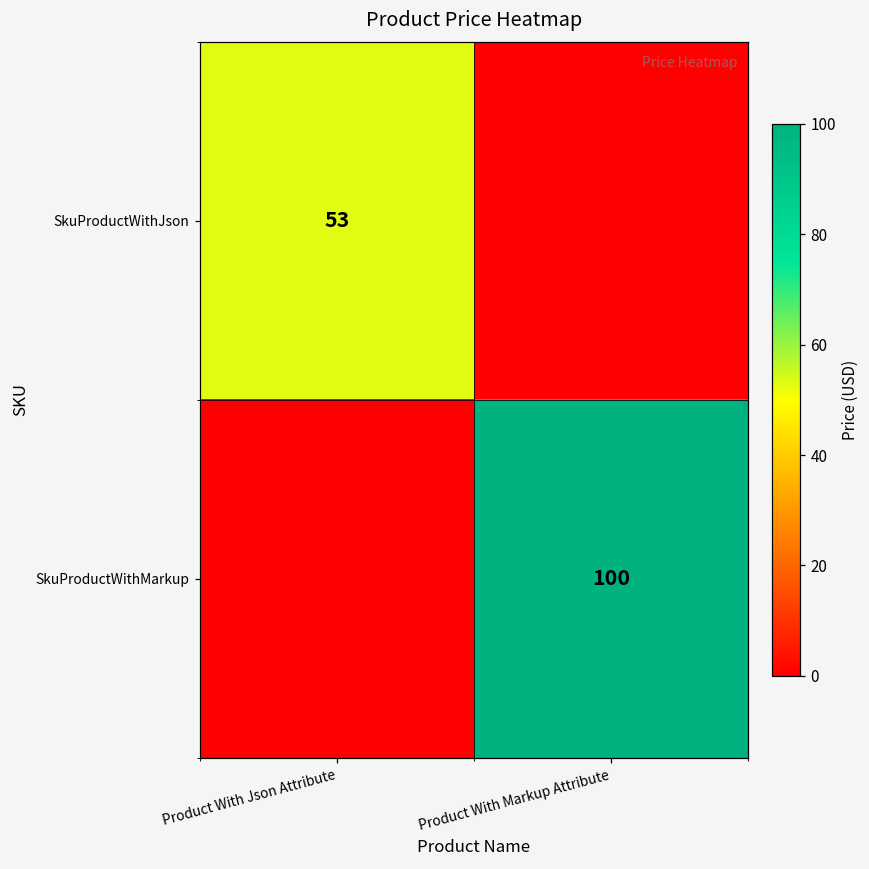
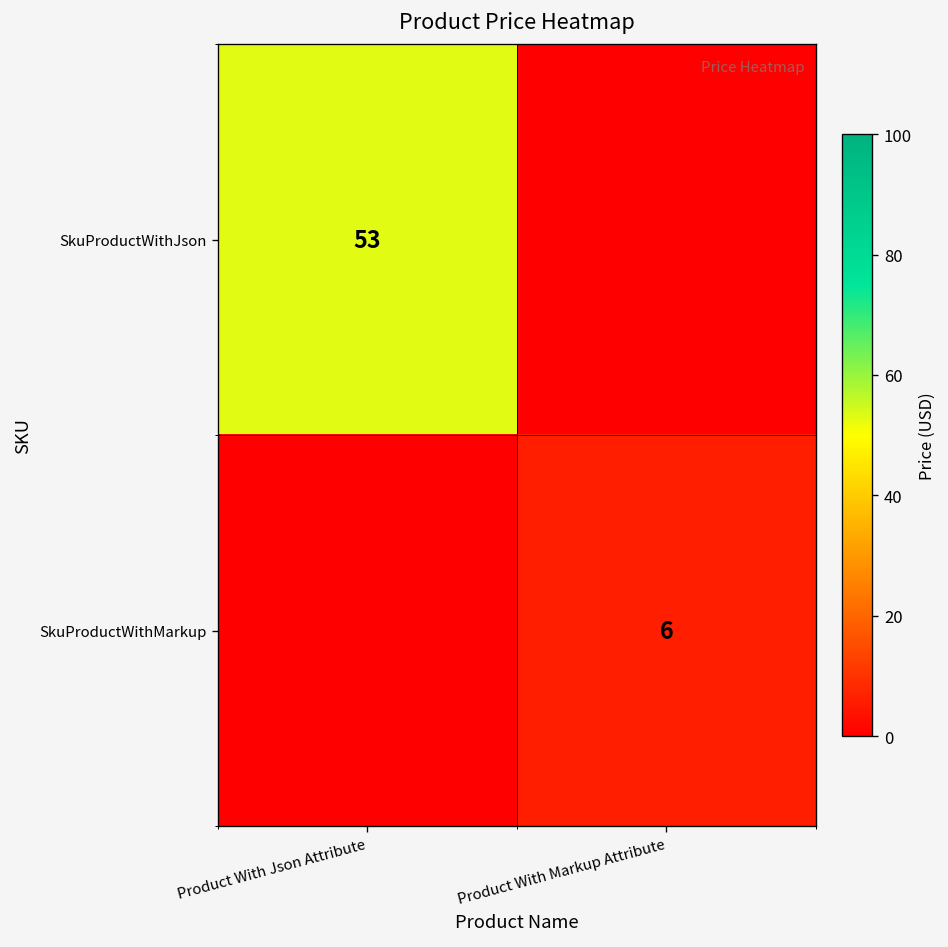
SkuProductWithMarkup, Product With Markup Attribute: 100 -> 6
